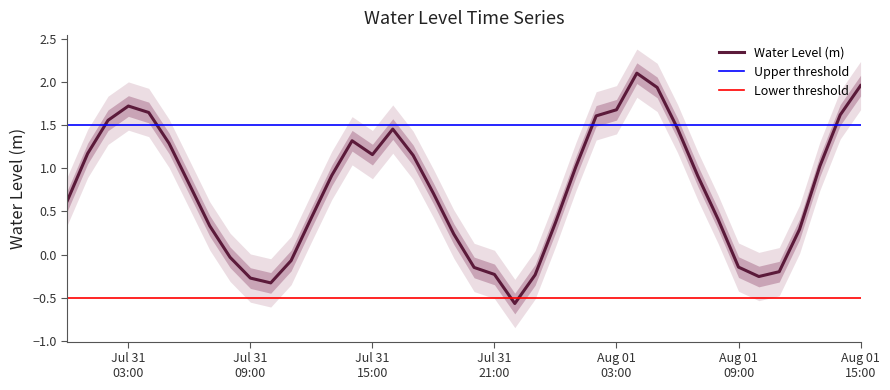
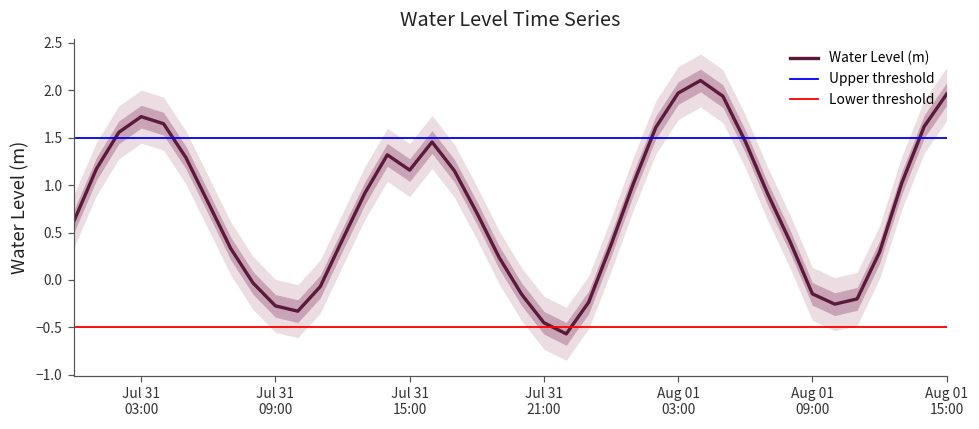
Water Level (m), Jul 31 21:00: -0.2 -> -0.5
Water Level (m), Aug 01 03:00: 1.7 -> 2.0
